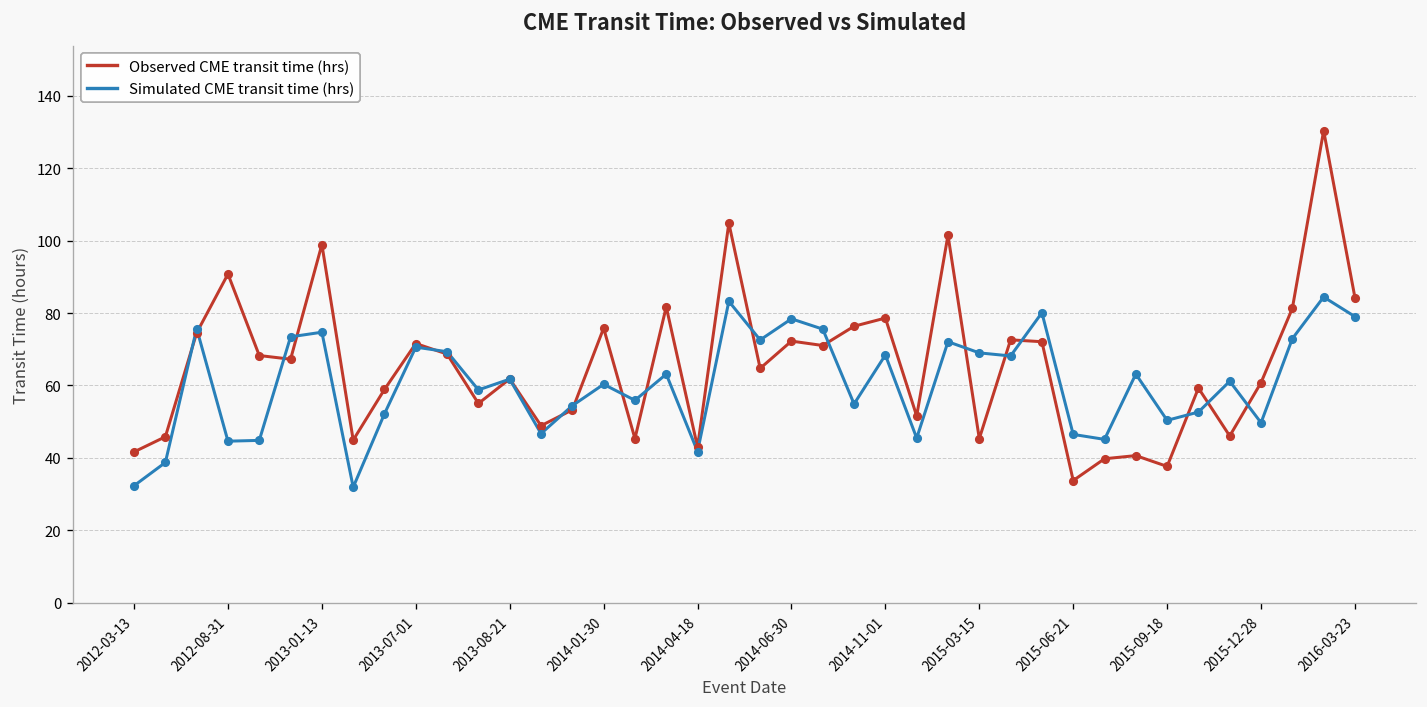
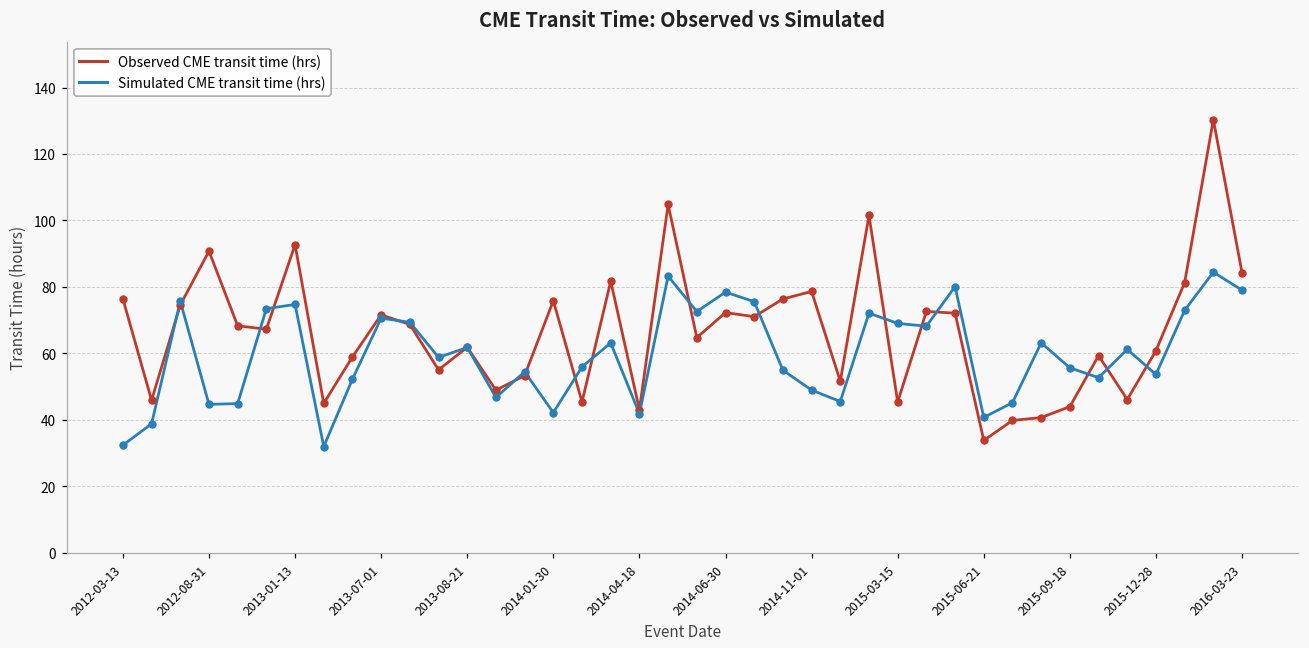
Observed CME transit time (hrs), 2012-03-13: 42 -> 76
Observed CME transit time (hrs), 2013-01-13: 99 -> 93
Simulated CME transit time (hrs), 2014-01-30: 60 -> 42
Simulated CME transit time (hrs), 2014-11-01: 68 -> 49
Simulated CME transit time (hrs), 2015-06-21: 47 -> 41
Observed CME transit time (hrs), 2015-09-18: 38 -> 44
Simulated CME transit time (hrs), 2015-09-18: 50 -> 56
Simulated CME transit time (hrs), 2015-12-28: 50 -> 54
